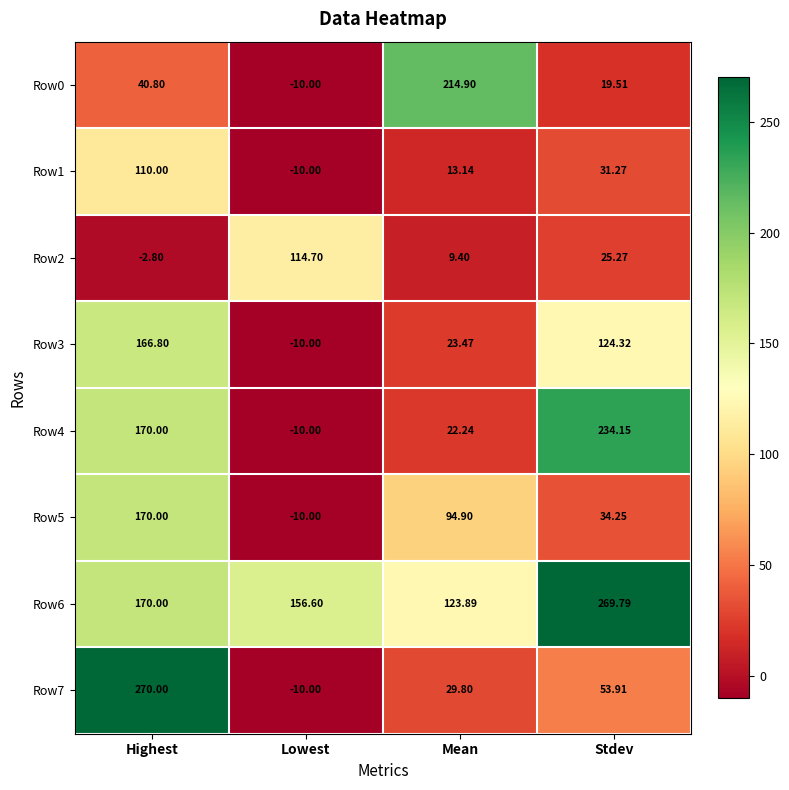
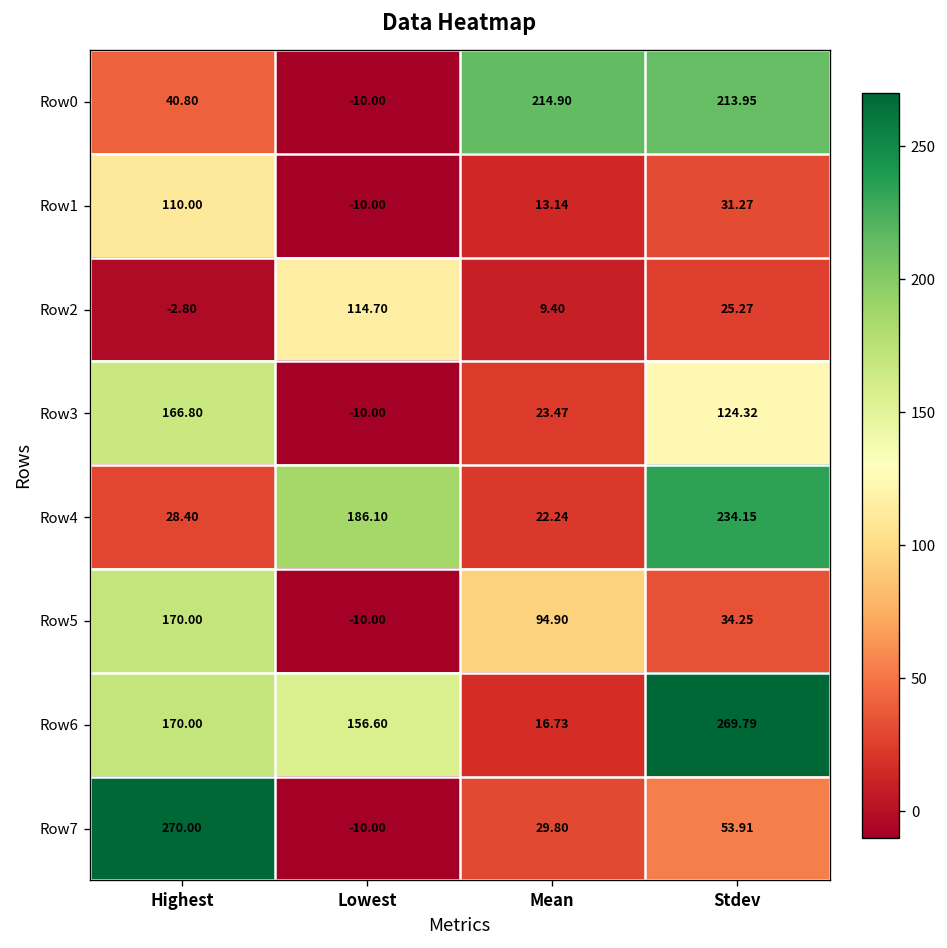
Row0, Stdev: 19.51 -> 213.95
Row4, Highest: 170.00 -> 28.40
Row4, Lowest: -10.00 -> 186.10
Row6, Mean: 123.89 -> 16.73
